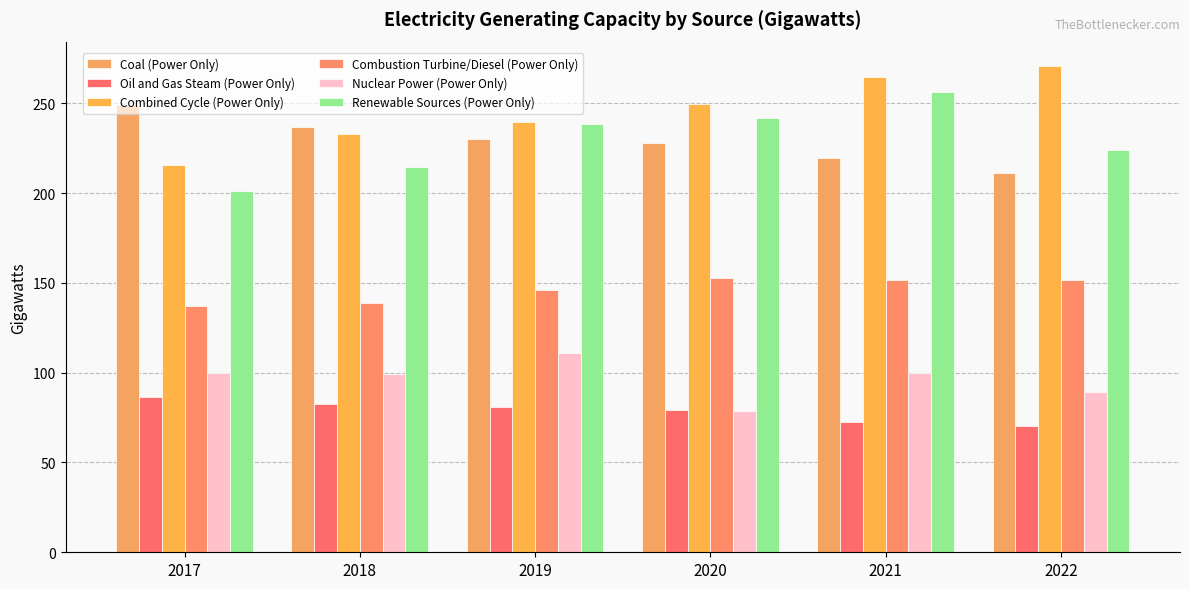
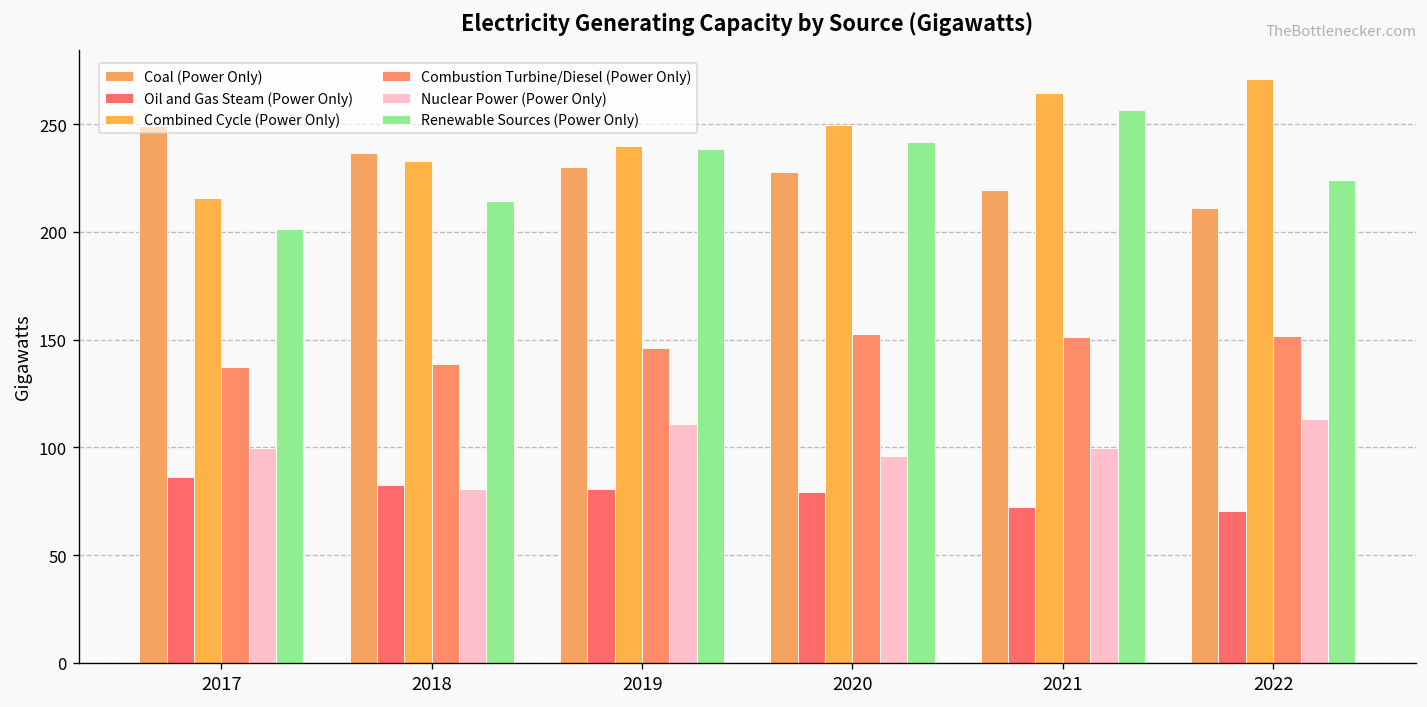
Nuclear Power (Power Only), 2018: 99 -> 81
Nuclear Power (Power Only), 2020: 79 -> 96
Nuclear Power (Power Only), 2022: 89 -> 113
